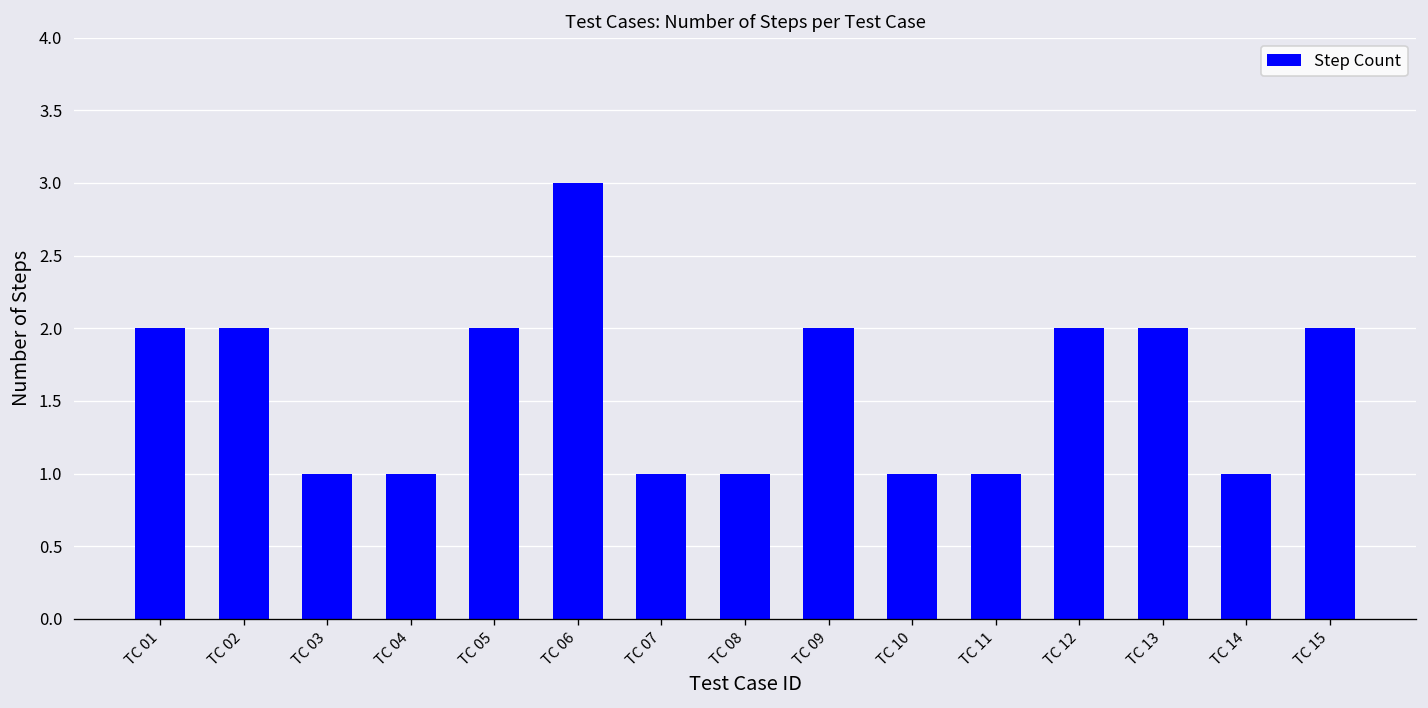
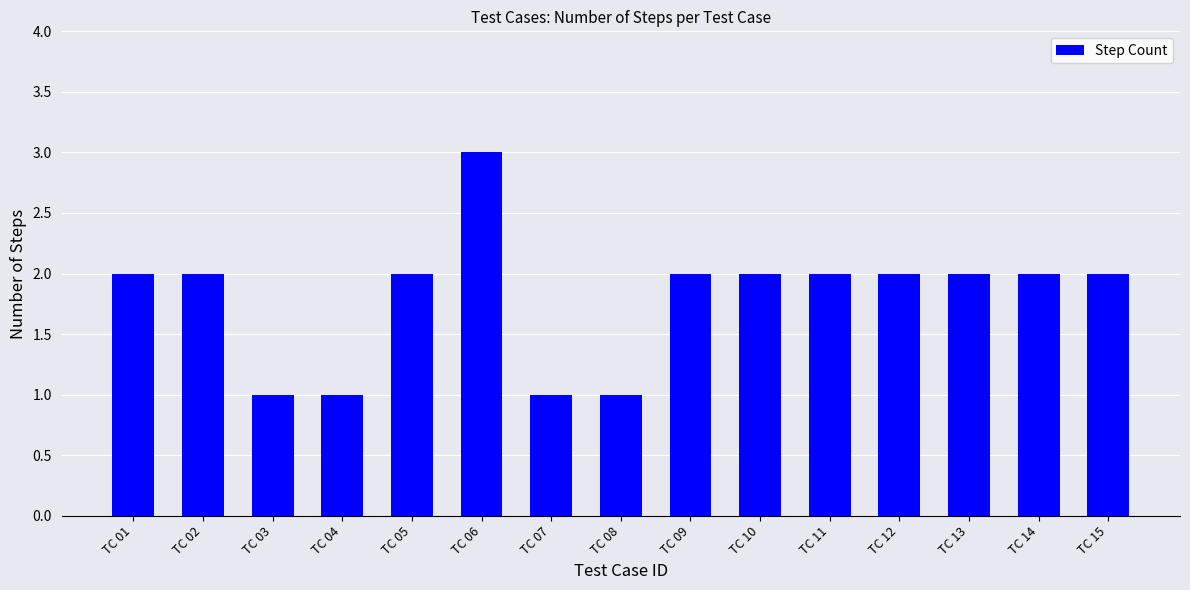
TC 10: 1 -> 2
TC 11: 1 -> 2
TC 14: 1 -> 2
